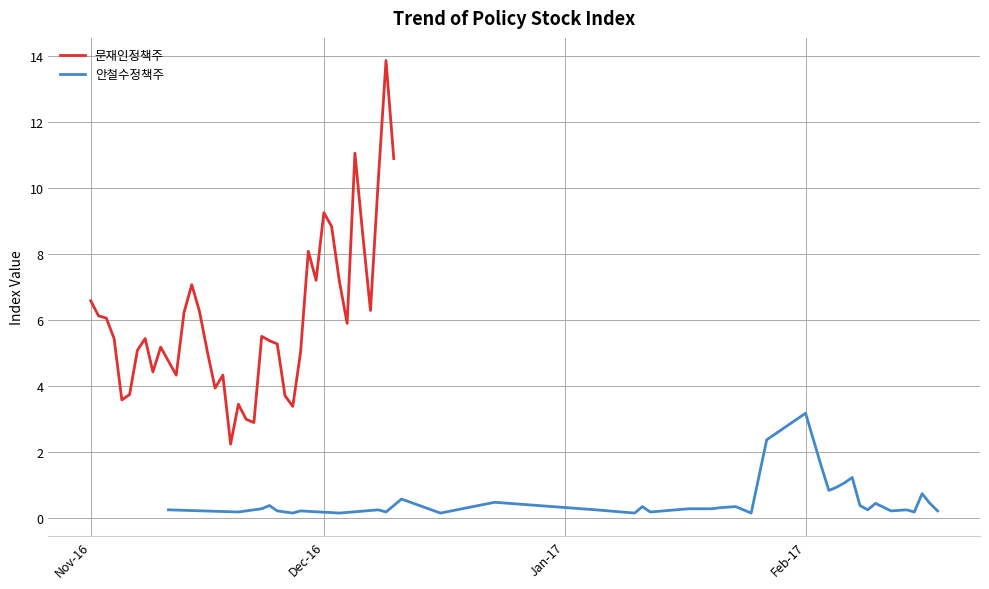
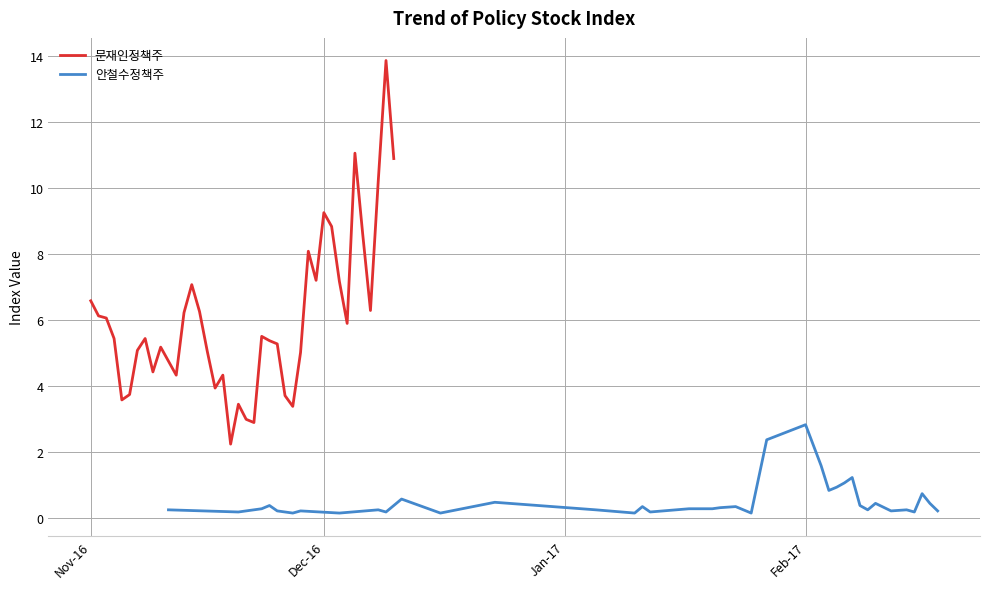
안철수정책주, Feb-17: 3.2 -> 2.8
